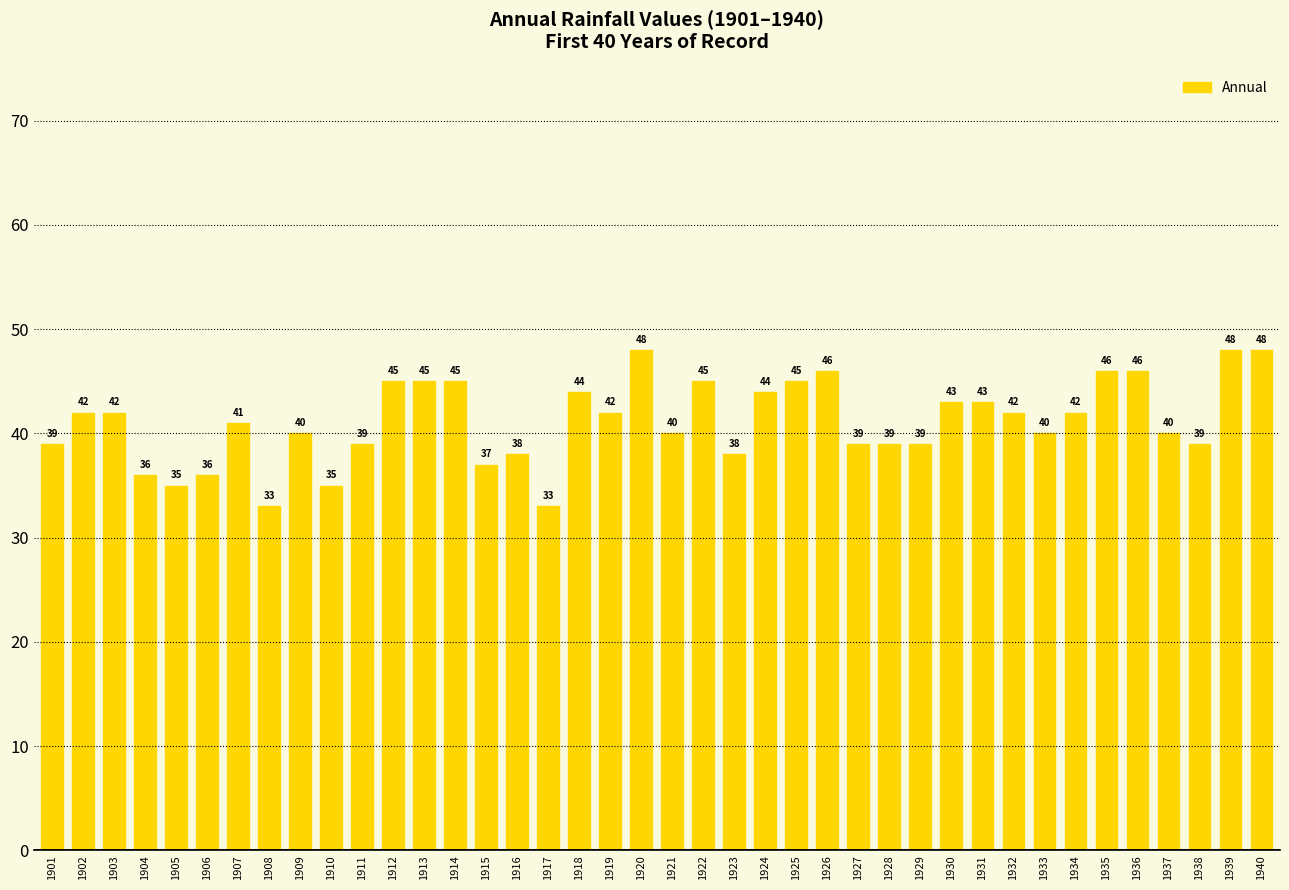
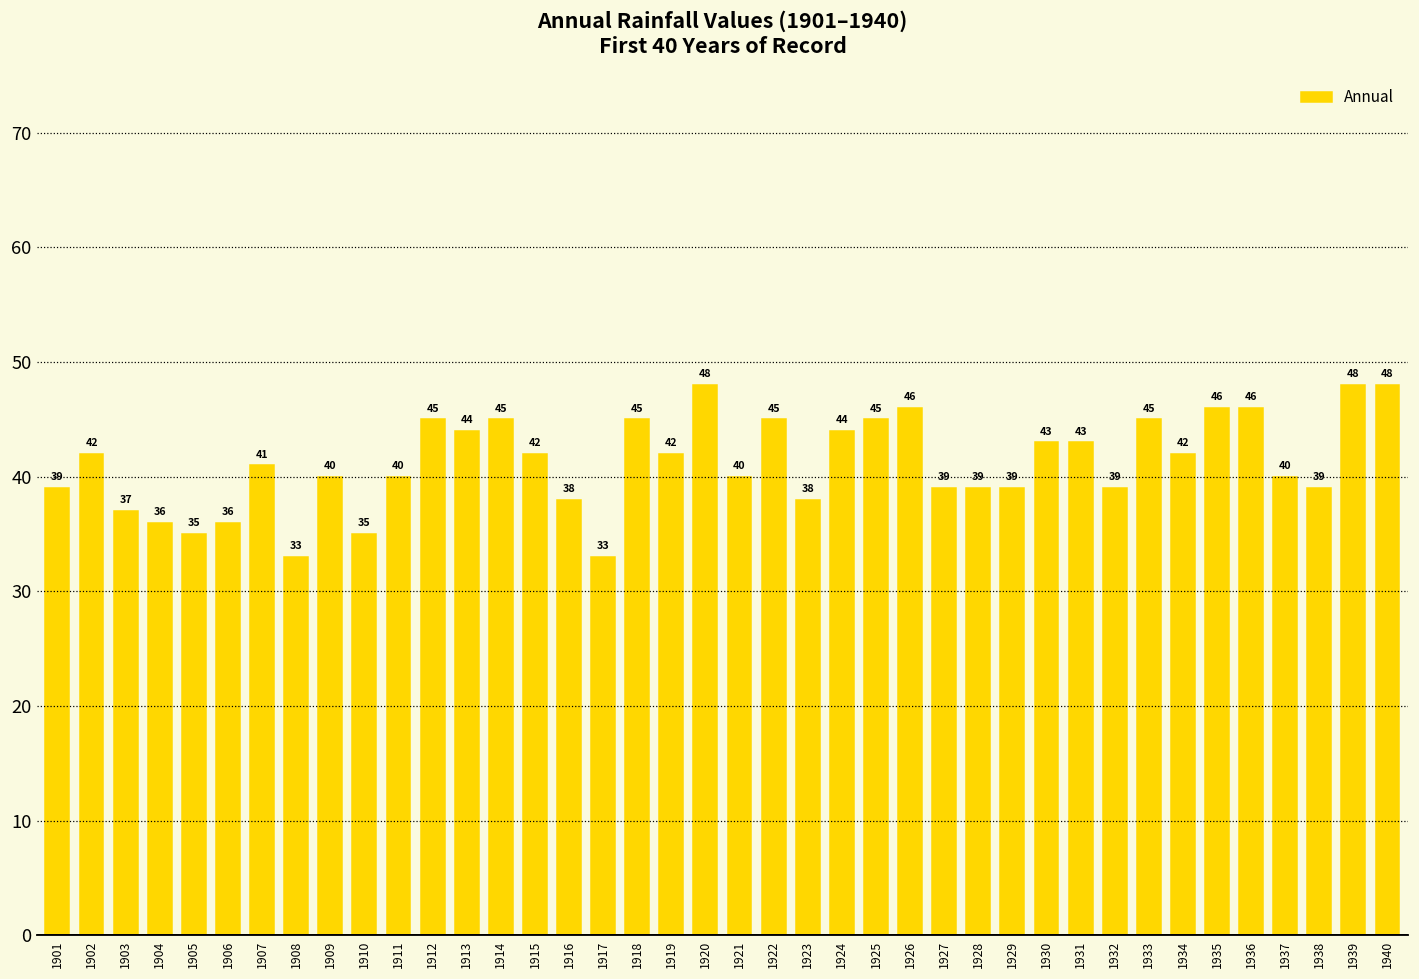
1903: 42 -> 37
1911: 39 -> 40
1913: 45 -> 44
1915: 37 -> 42
1918: 44 -> 45
1932: 42 -> 39
1933: 40 -> 45
